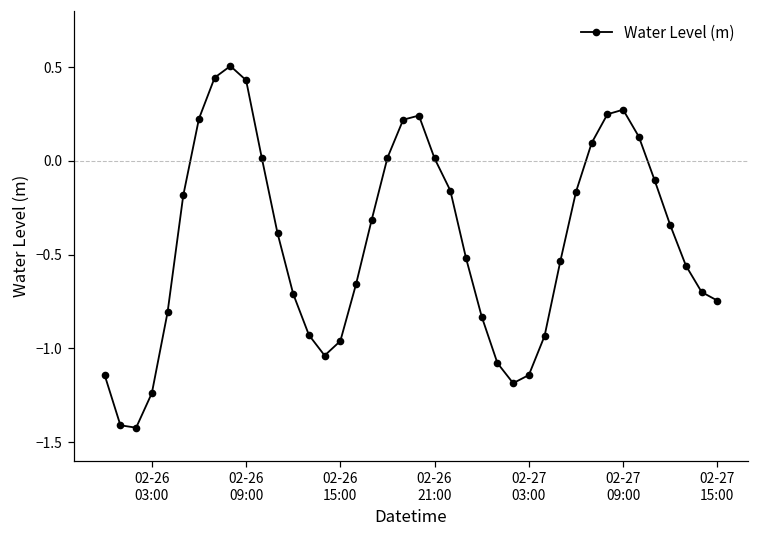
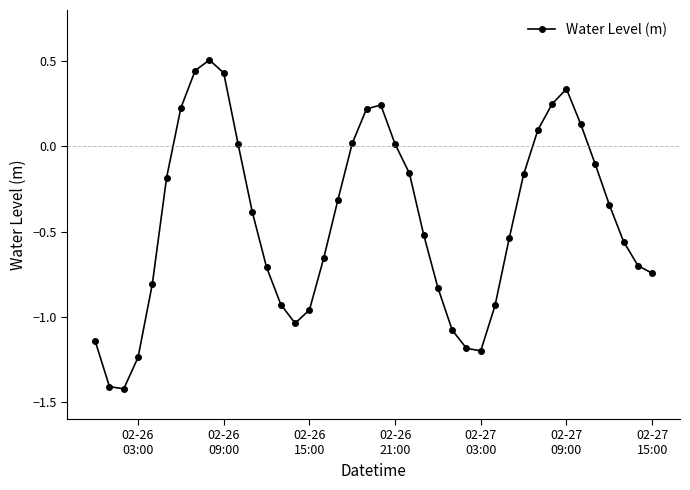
02-27 03:00: -1.14 -> -1.20
02-27 09:00: 0.27 -> 0.34
